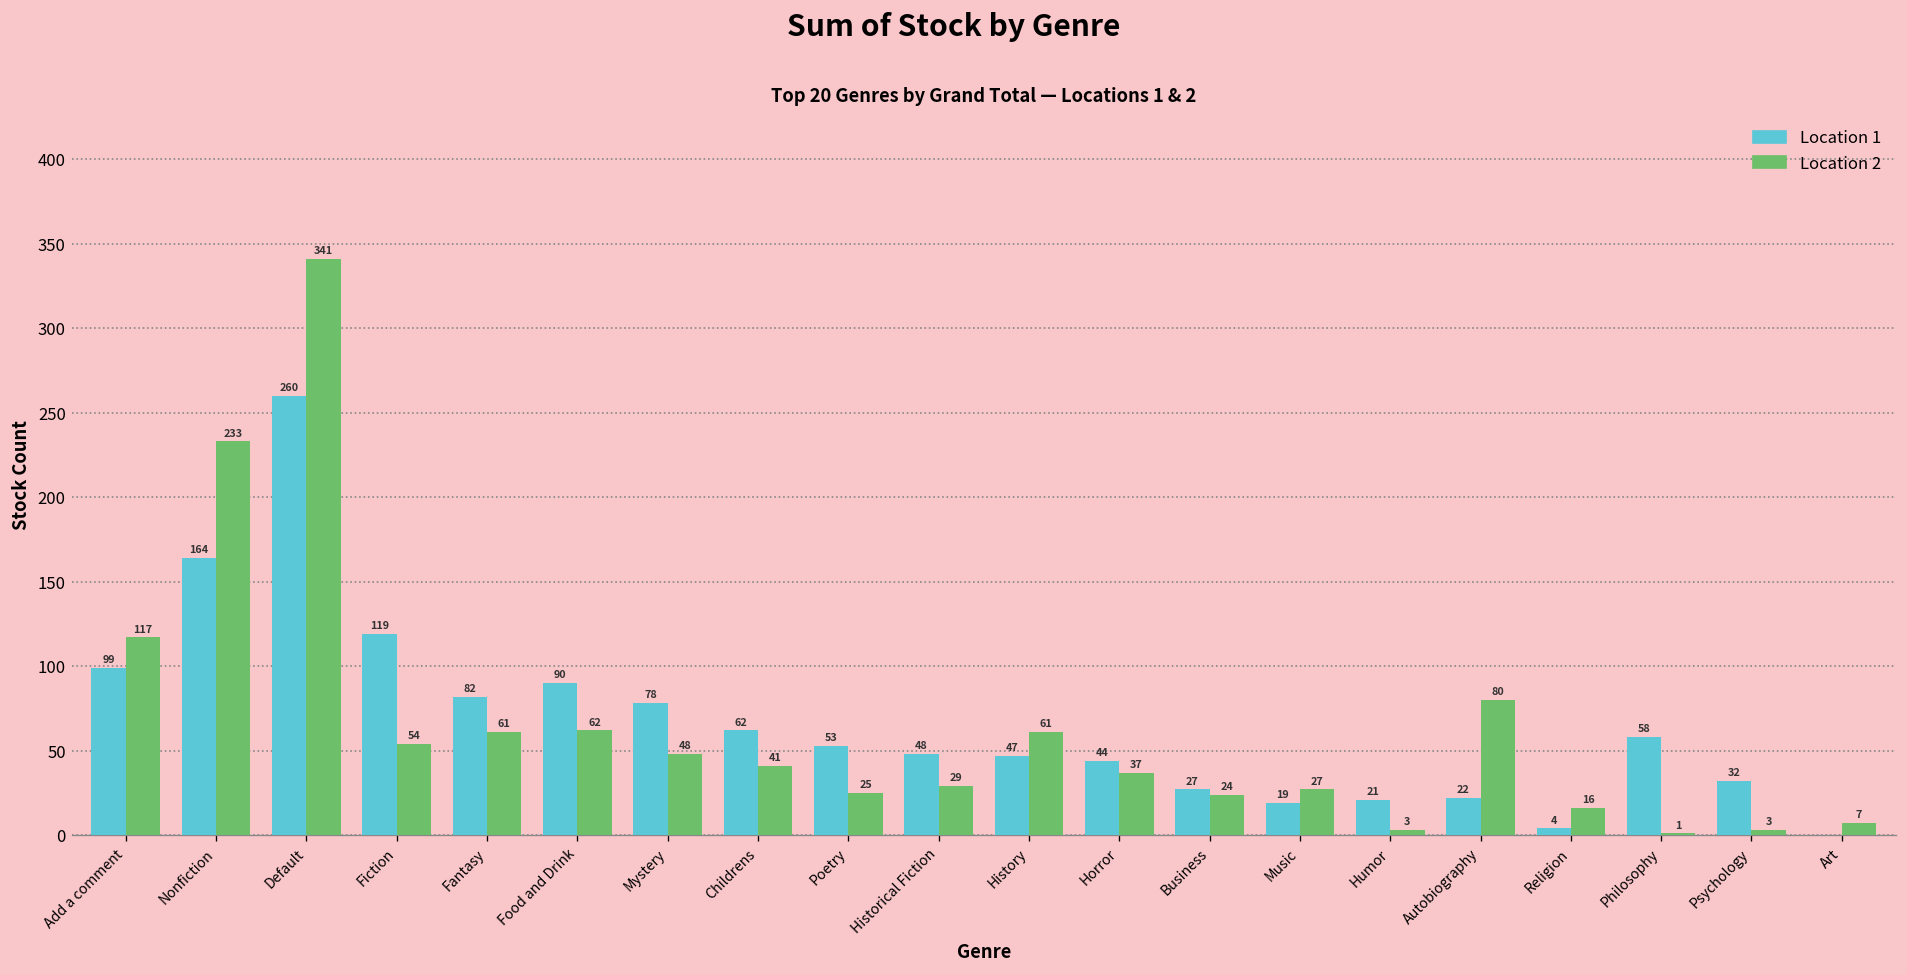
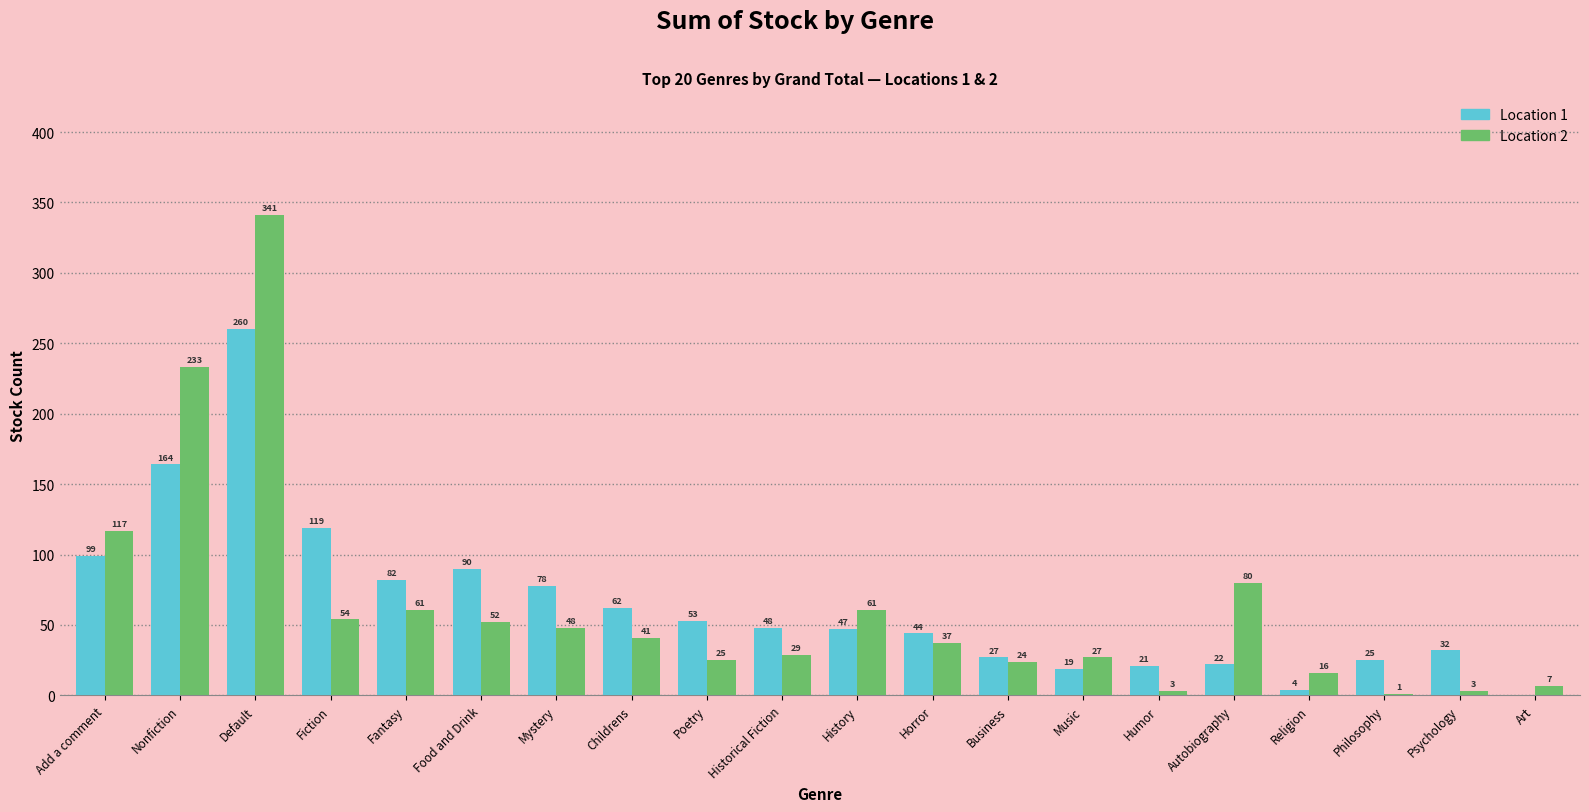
Location 2, Food and Drink: 62 -> 52
Location 1, Philosophy: 58 -> 25
